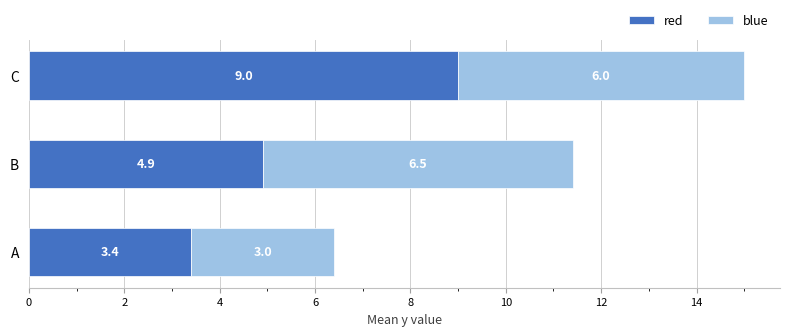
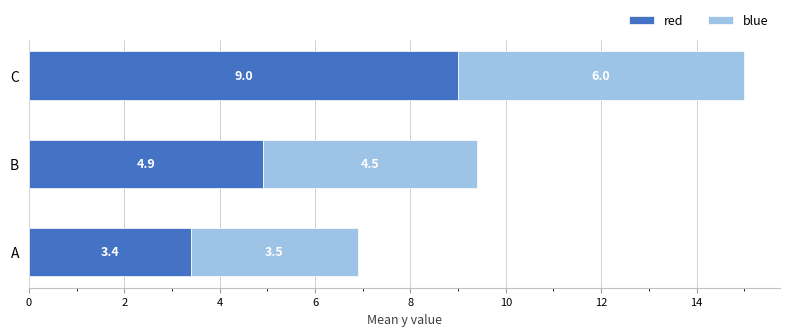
blue, B: 6.5 -> 4.5
blue, A: 3.0 -> 3.5
